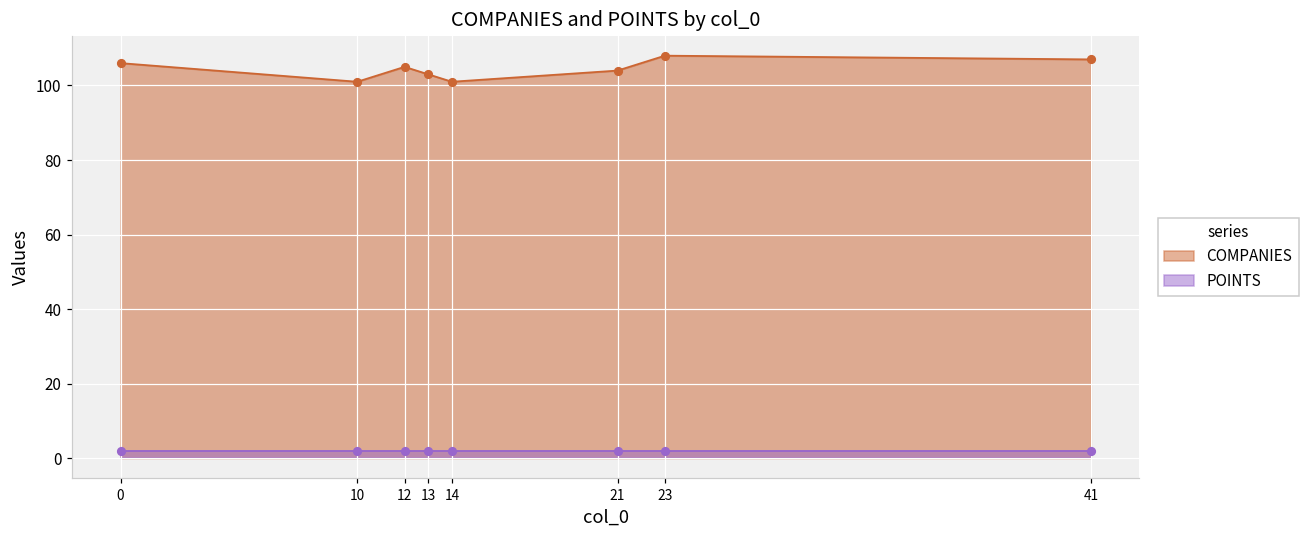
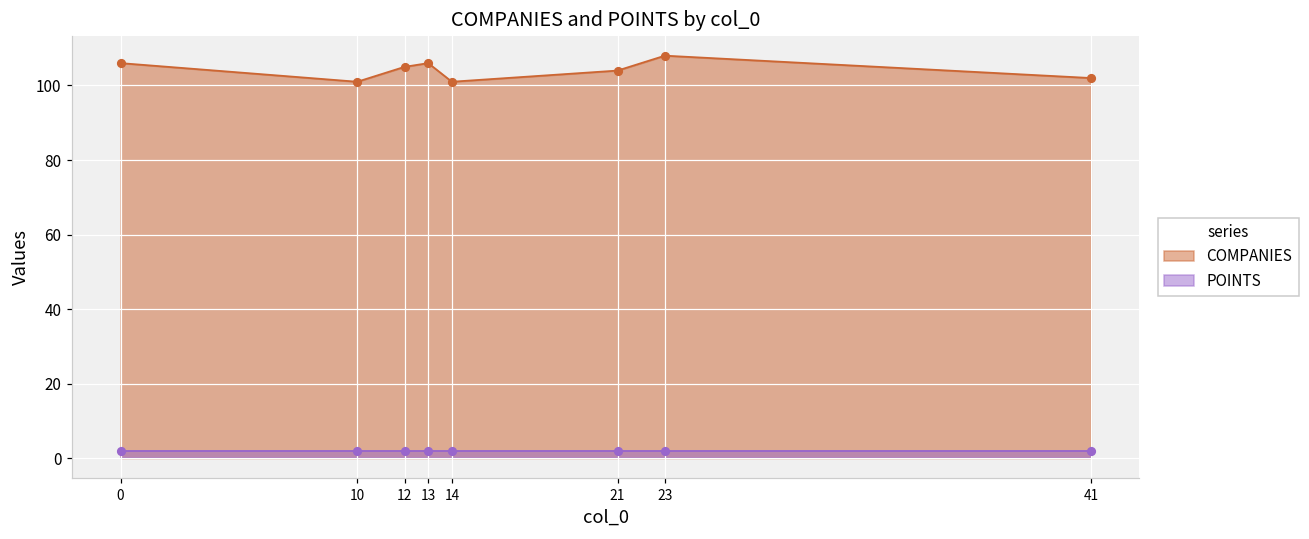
COMPANIES, 13: 103 -> 106
COMPANIES, 41: 107 -> 102
